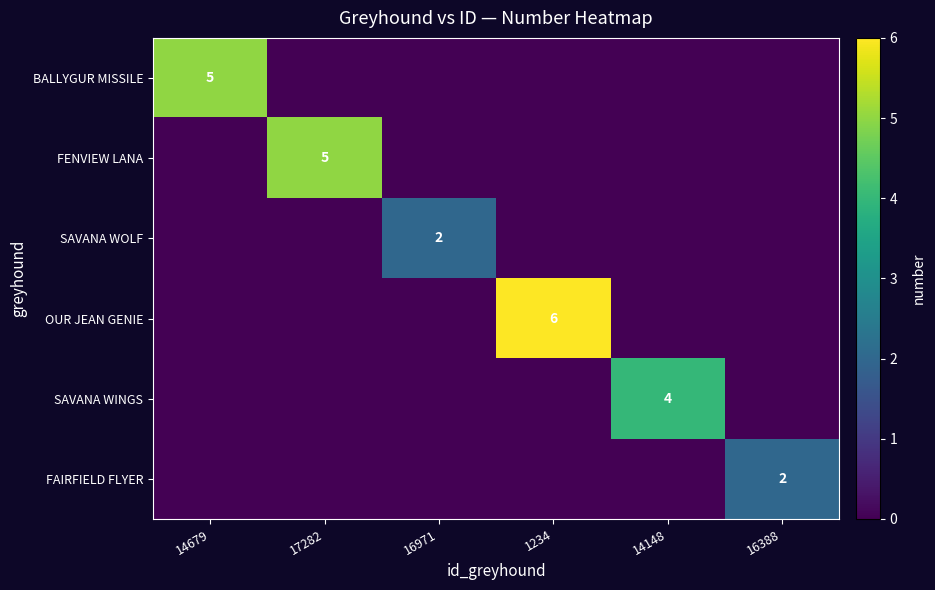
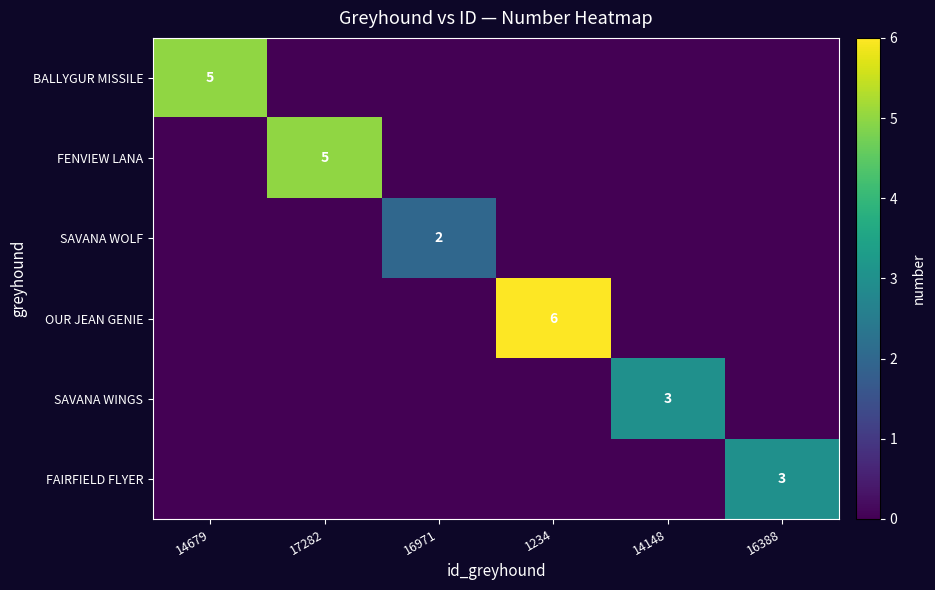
SAVANA WINGS, 14148: 4 -> 3
FAIRFIELD FLYER, 16388: 2 -> 3
